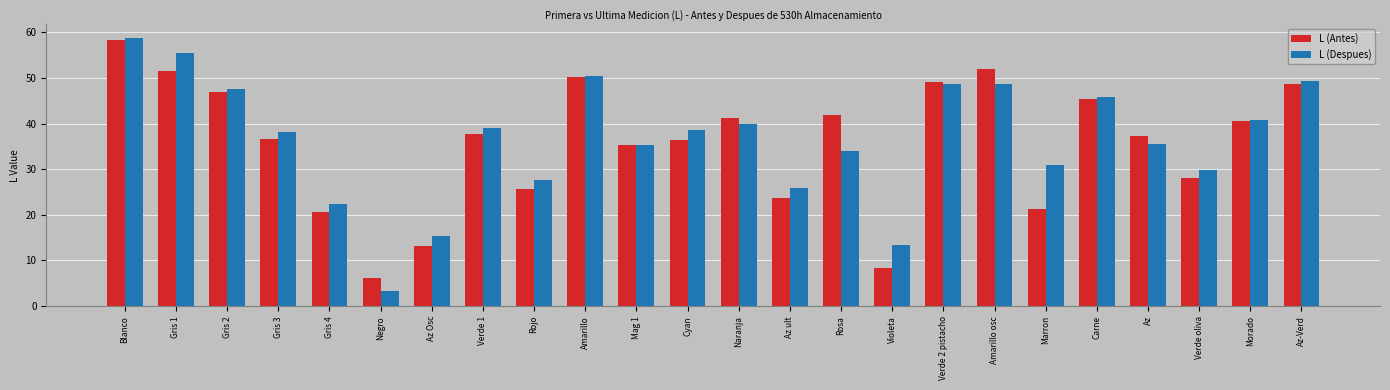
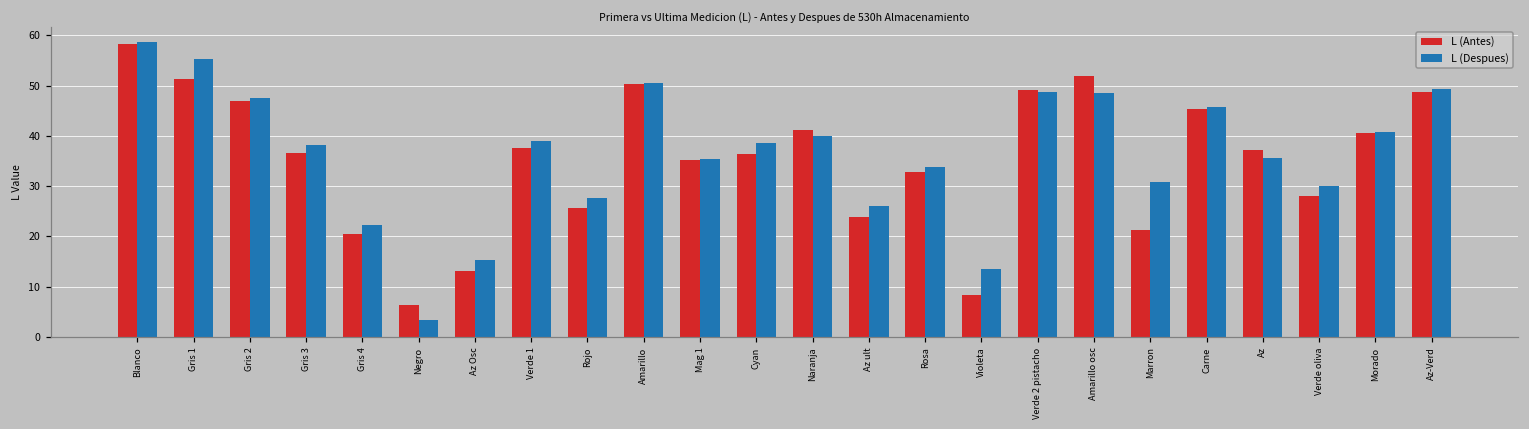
L (Antes), Rosa: 42 -> 33
